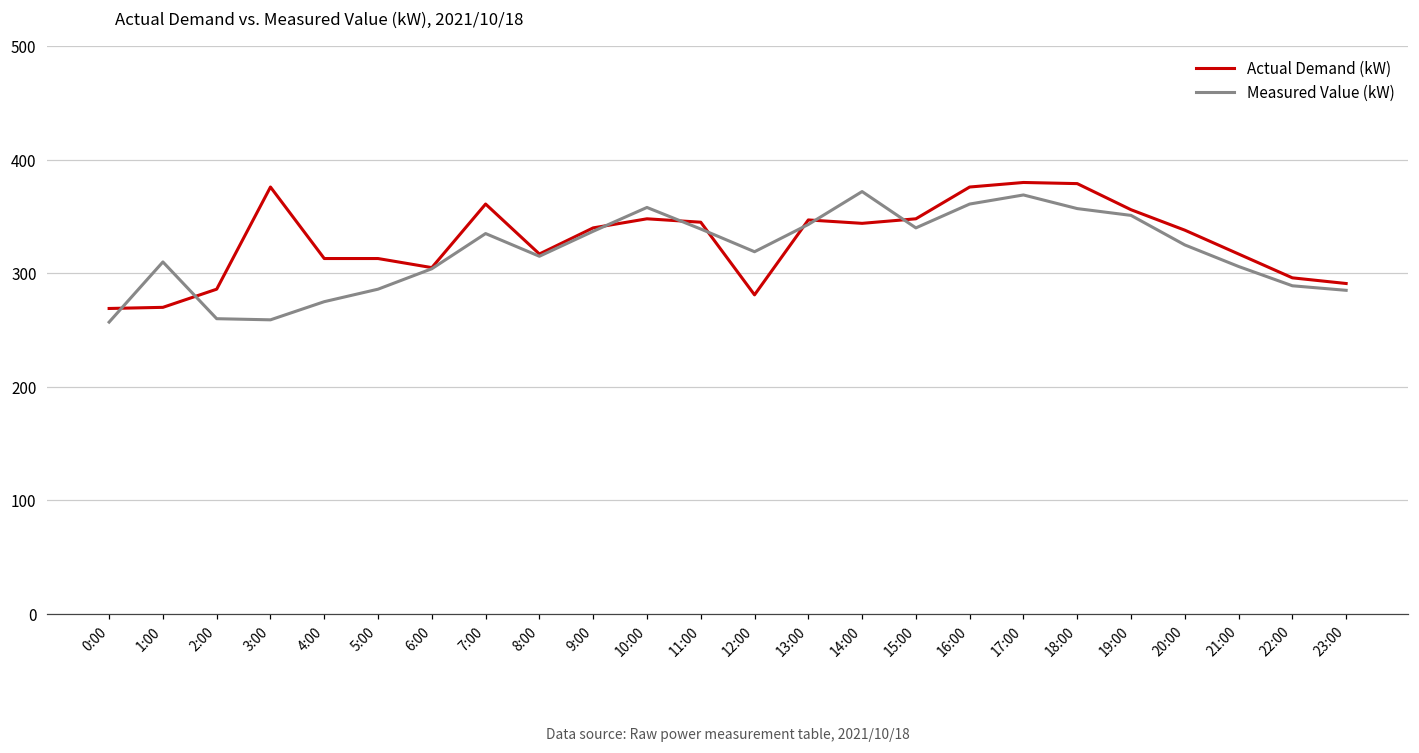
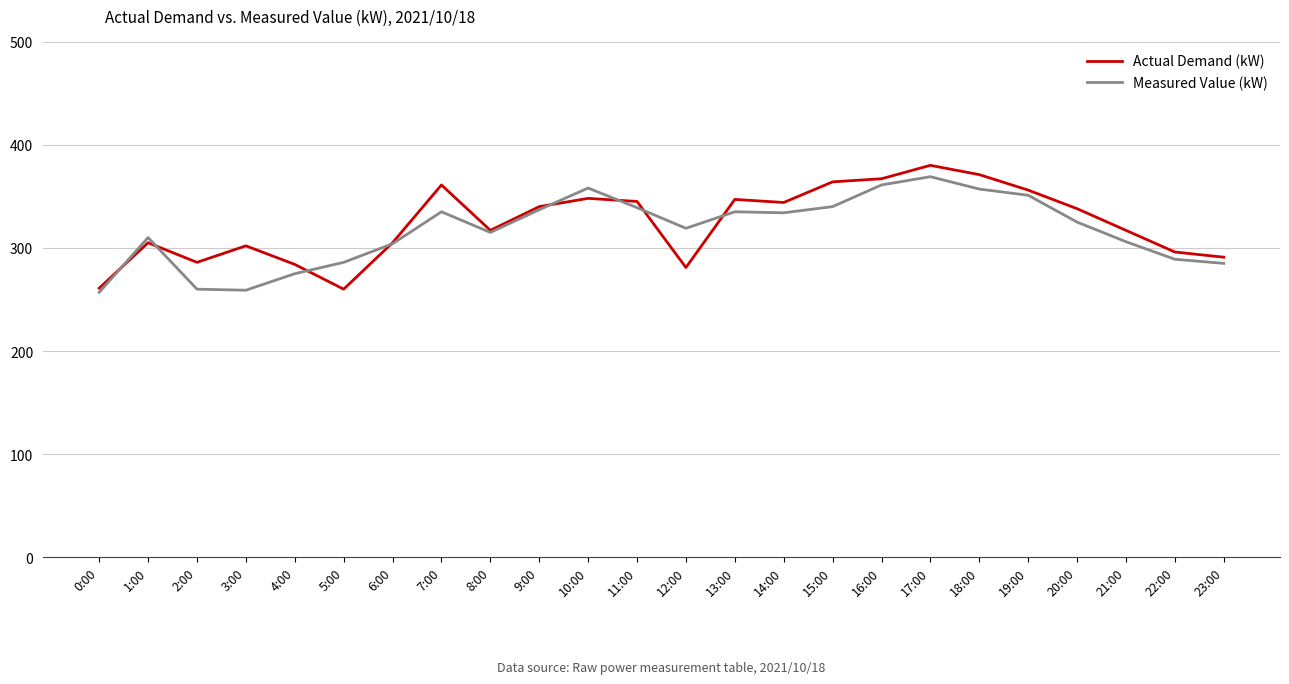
Actual Demand (kW), 0:00: 269 -> 261
Actual Demand (kW), 1:00: 270 -> 305
Actual Demand (kW), 3:00: 376 -> 302
Actual Demand (kW), 4:00: 313 -> 284
Actual Demand (kW), 5:00: 313 -> 260
Measured Value (kW), 13:00: 343 -> 335
Measured Value (kW), 14:00: 372 -> 334
Actual Demand (kW), 15:00: 348 -> 364
Actual Demand (kW), 16:00: 376 -> 367
Actual Demand (kW), 18:00: 379 -> 371
